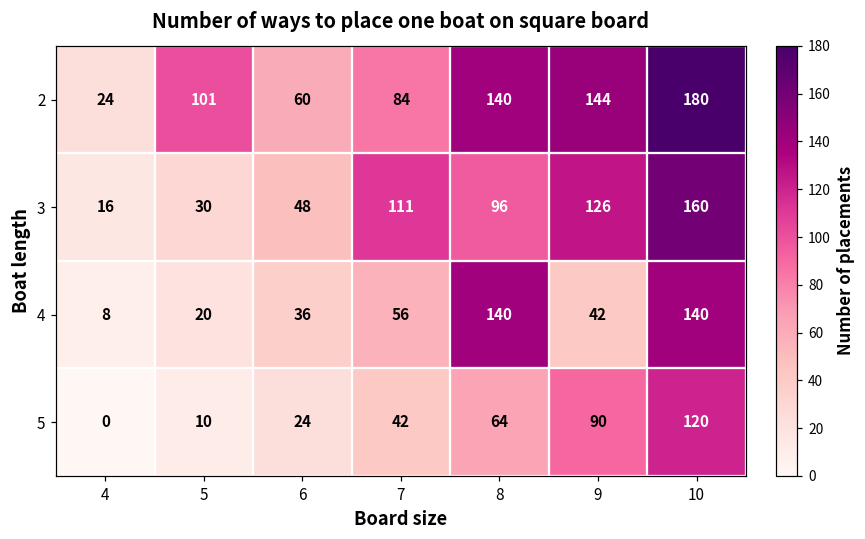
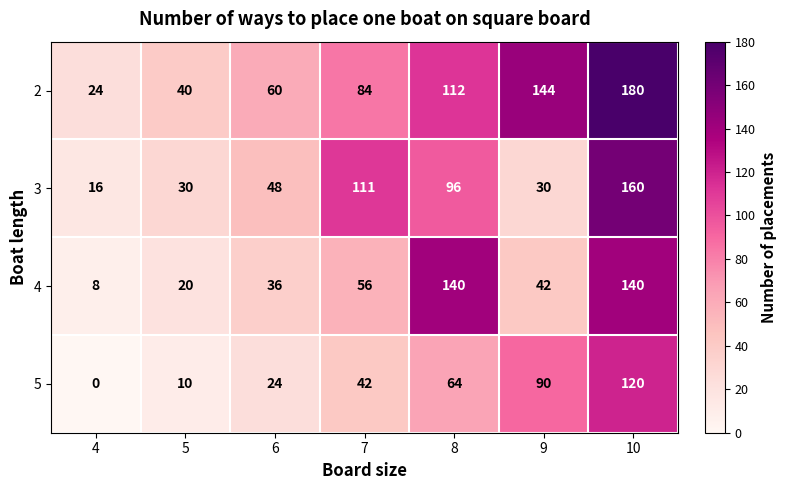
2, 5: 101 -> 40
2, 8: 140 -> 112
3, 9: 126 -> 30
